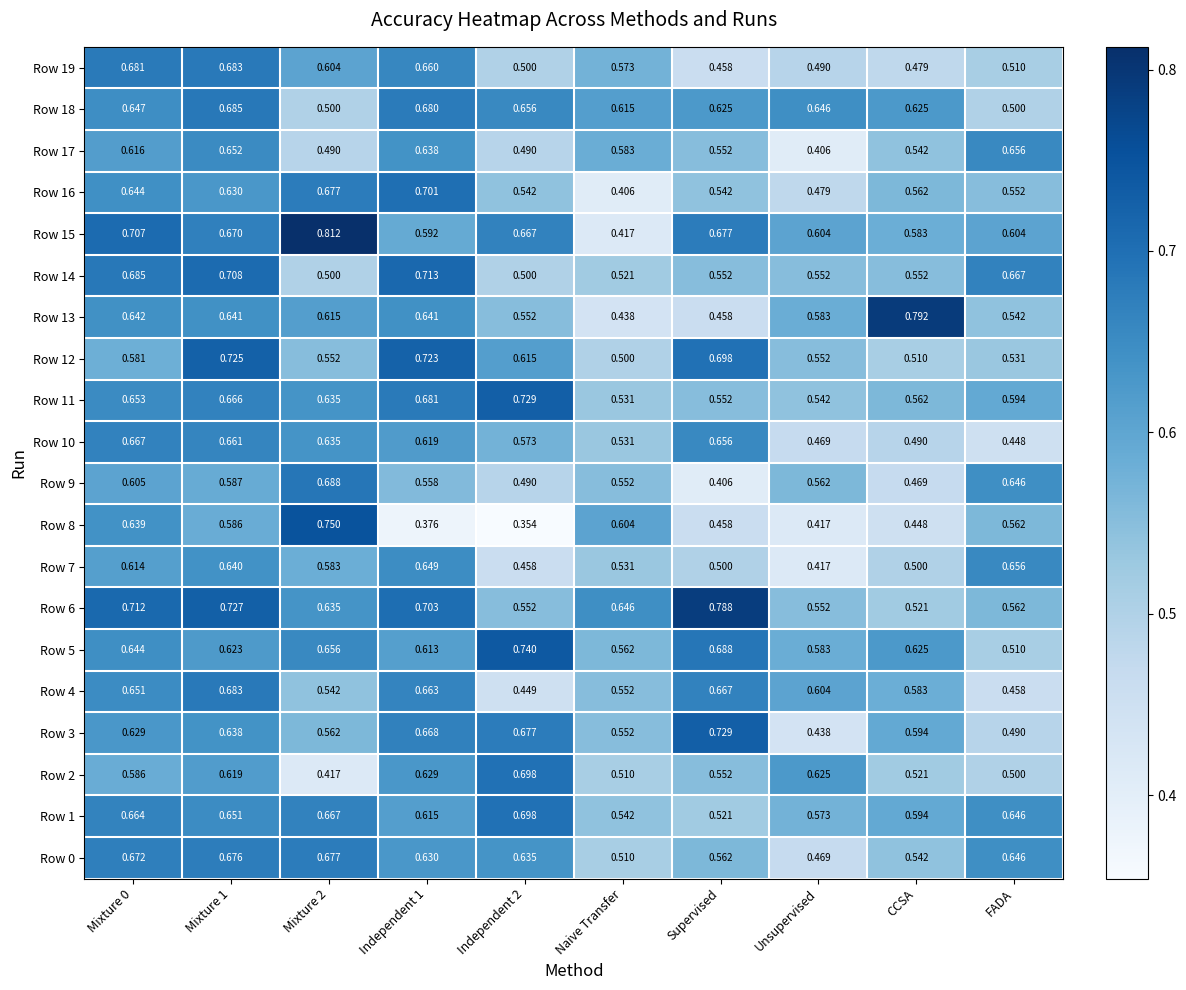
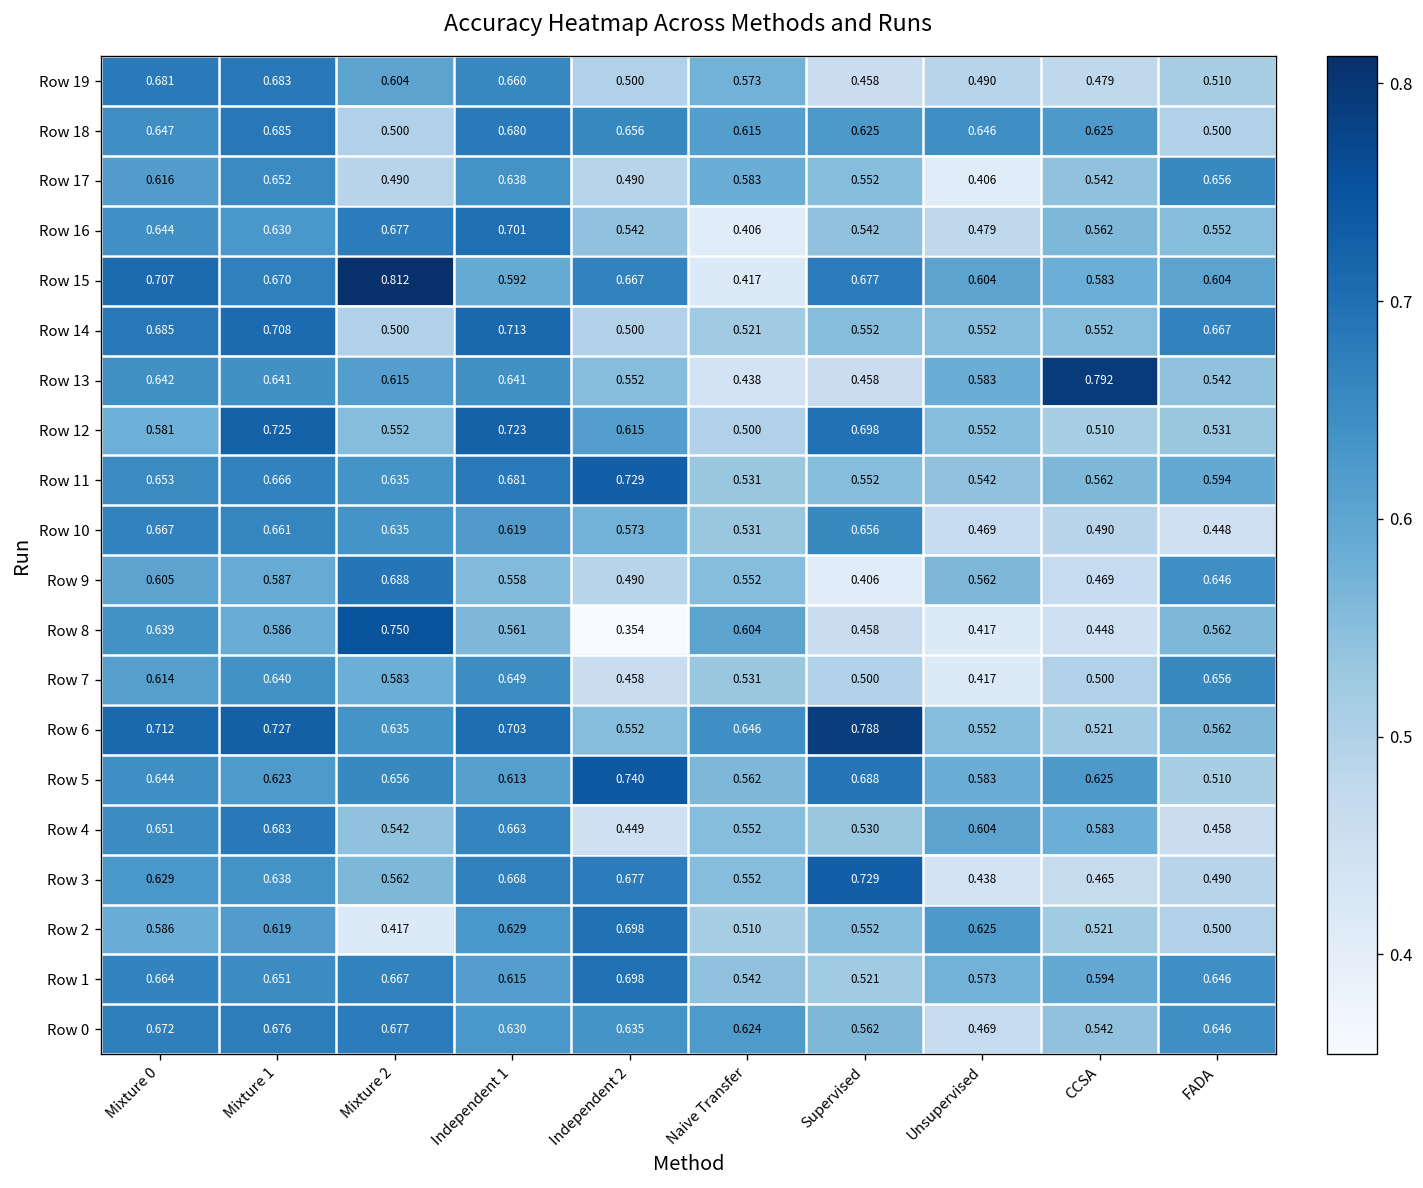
Row 8, Independent 1: 0.376 -> 0.561
Row 4, Supervised: 0.667 -> 0.530
Row 3, CCSA: 0.594 -> 0.465
Row 0, Naive Transfer: 0.510 -> 0.624
